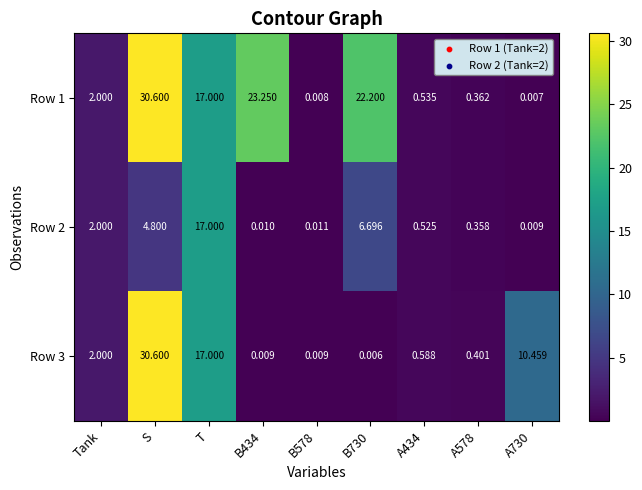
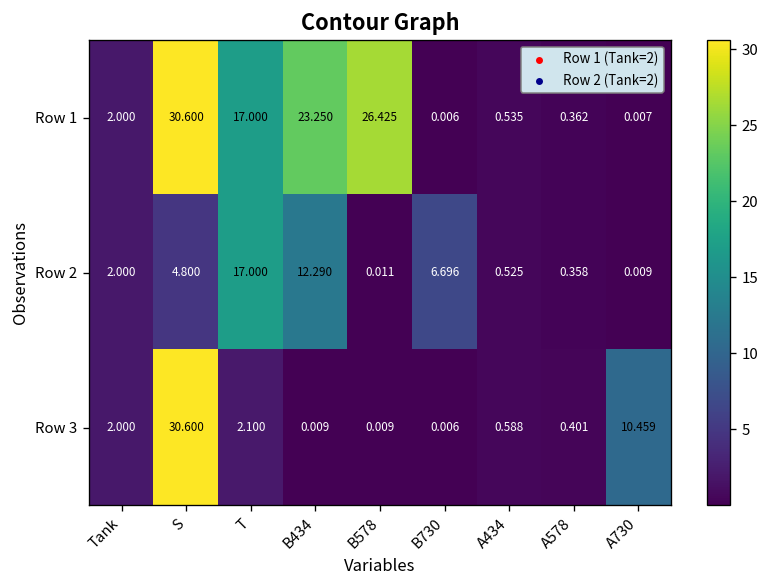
Row 1, B578: 0.008 -> 26.425
Row 1, B730: 22.200 -> 0.006
Row 2, B434: 0.010 -> 12.290
Row 3, T: 17.000 -> 2.100
